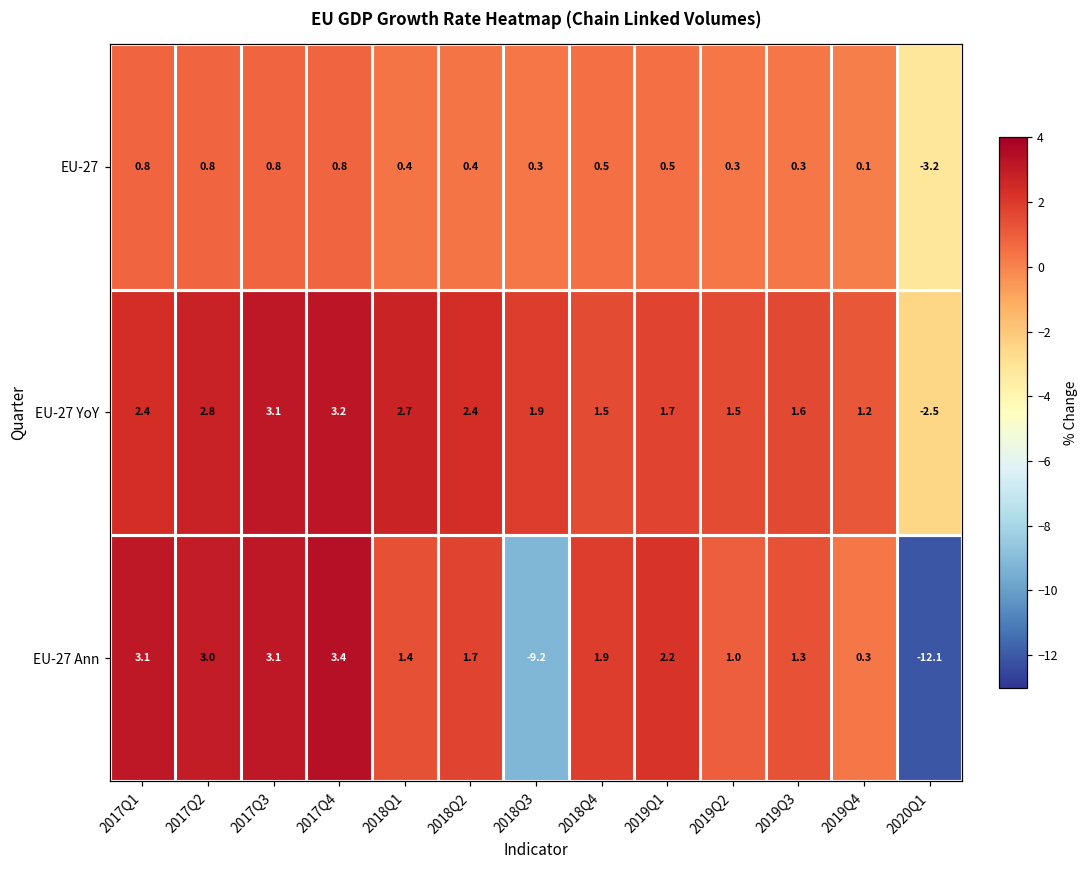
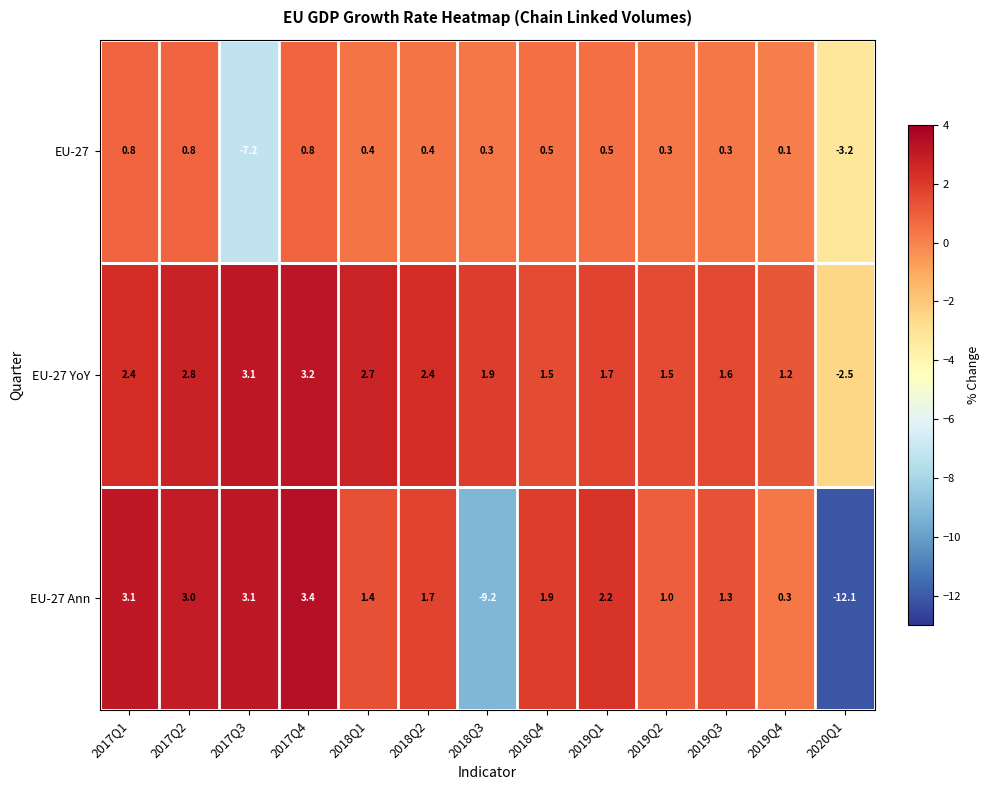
EU-27, 2017Q3: 0.8 -> -7.2
